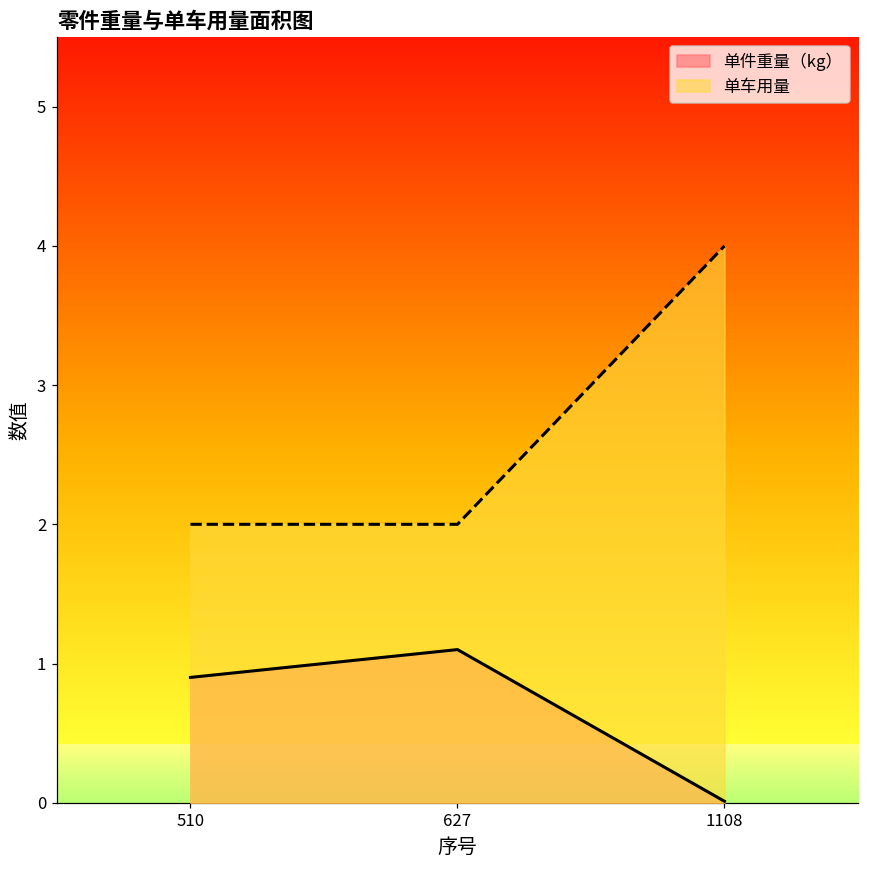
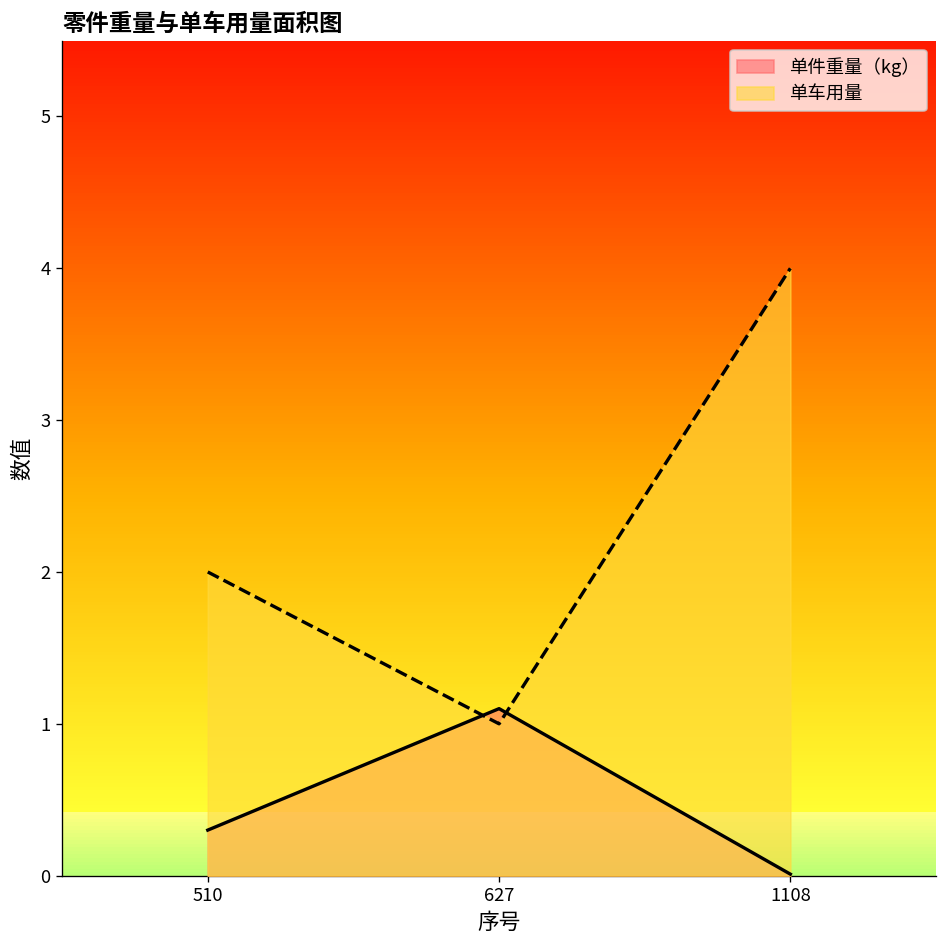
单件重量（kg）, 510: 0.9 -> 0.3
单车用量, 627: 2 -> 1
